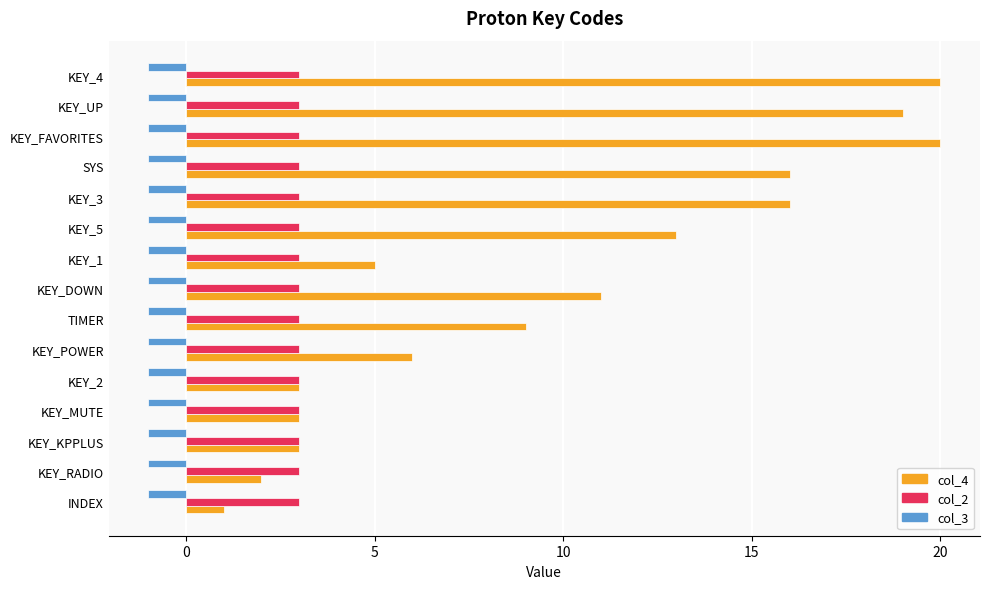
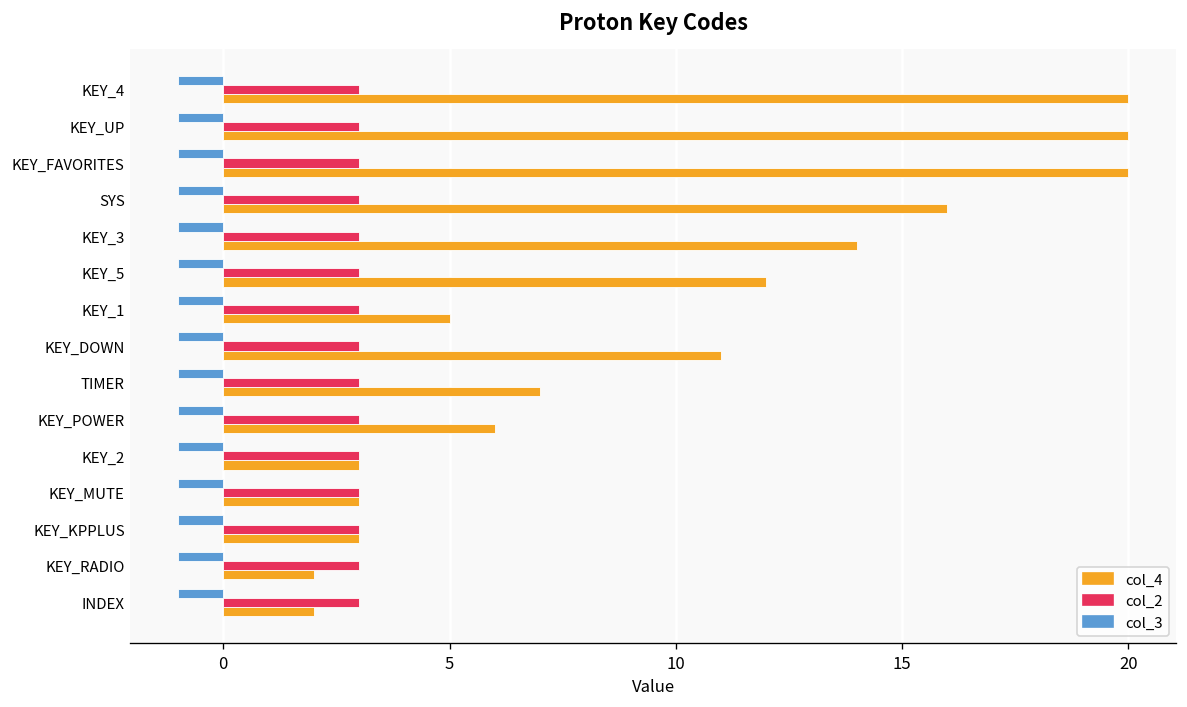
col_4, KEY_UP: 19 -> 20
col_4, KEY_3: 16 -> 14
col_4, KEY_5: 13 -> 12
col_4, TIMER: 9 -> 7
col_4, INDEX: 1 -> 2
